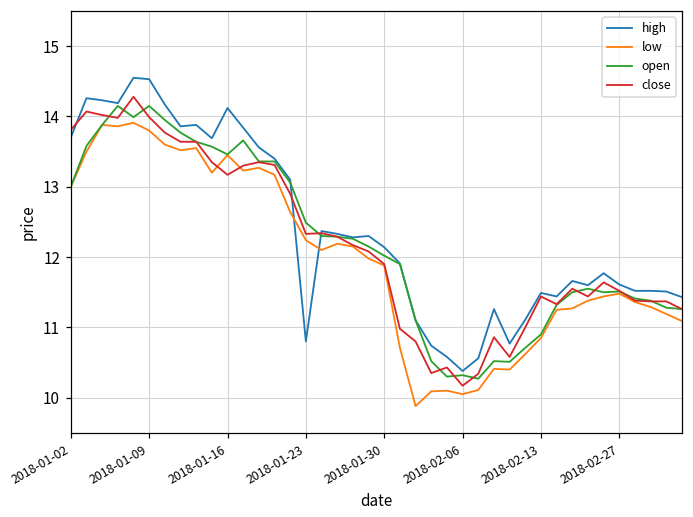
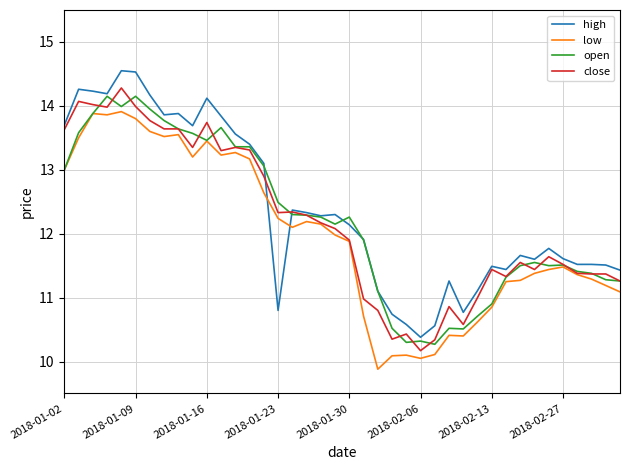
close, 2018-01-02: 13.8 -> 13.6
close, 2018-01-16: 13.2 -> 13.7
open, 2018-01-30: 12.0 -> 12.3
